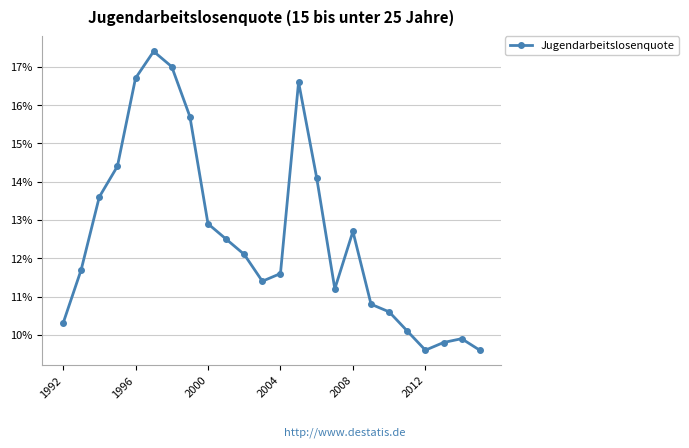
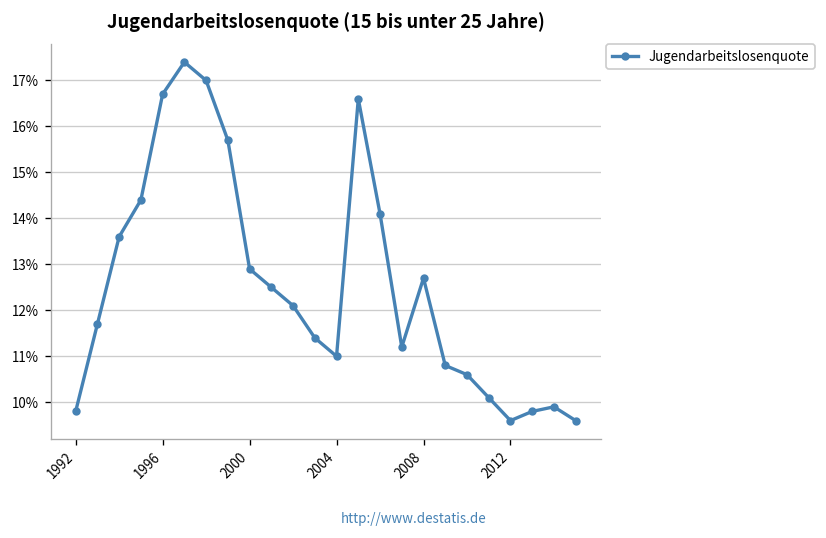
1992: 10.3% -> 9.8%
2004: 11.6% -> 11.0%
